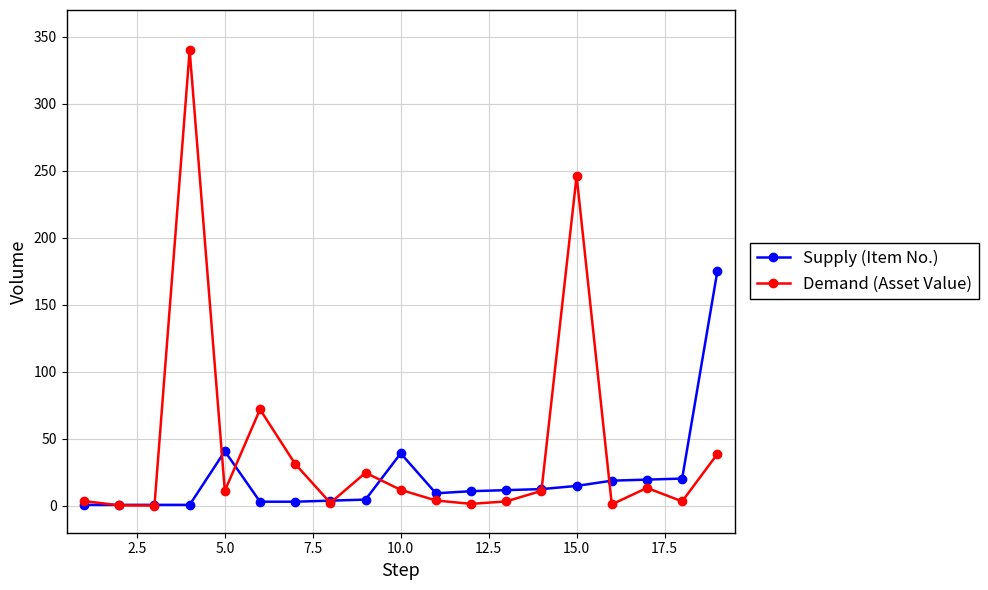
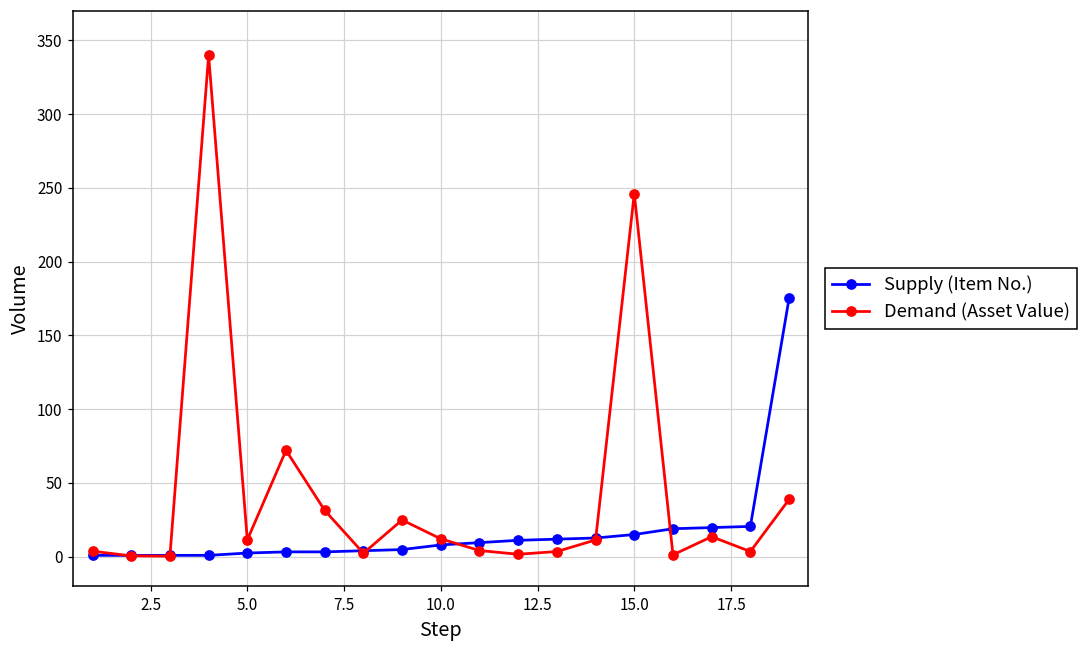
Supply (Item No.), 5.0: 41 -> 2
Supply (Item No.), 10.0: 39 -> 8
